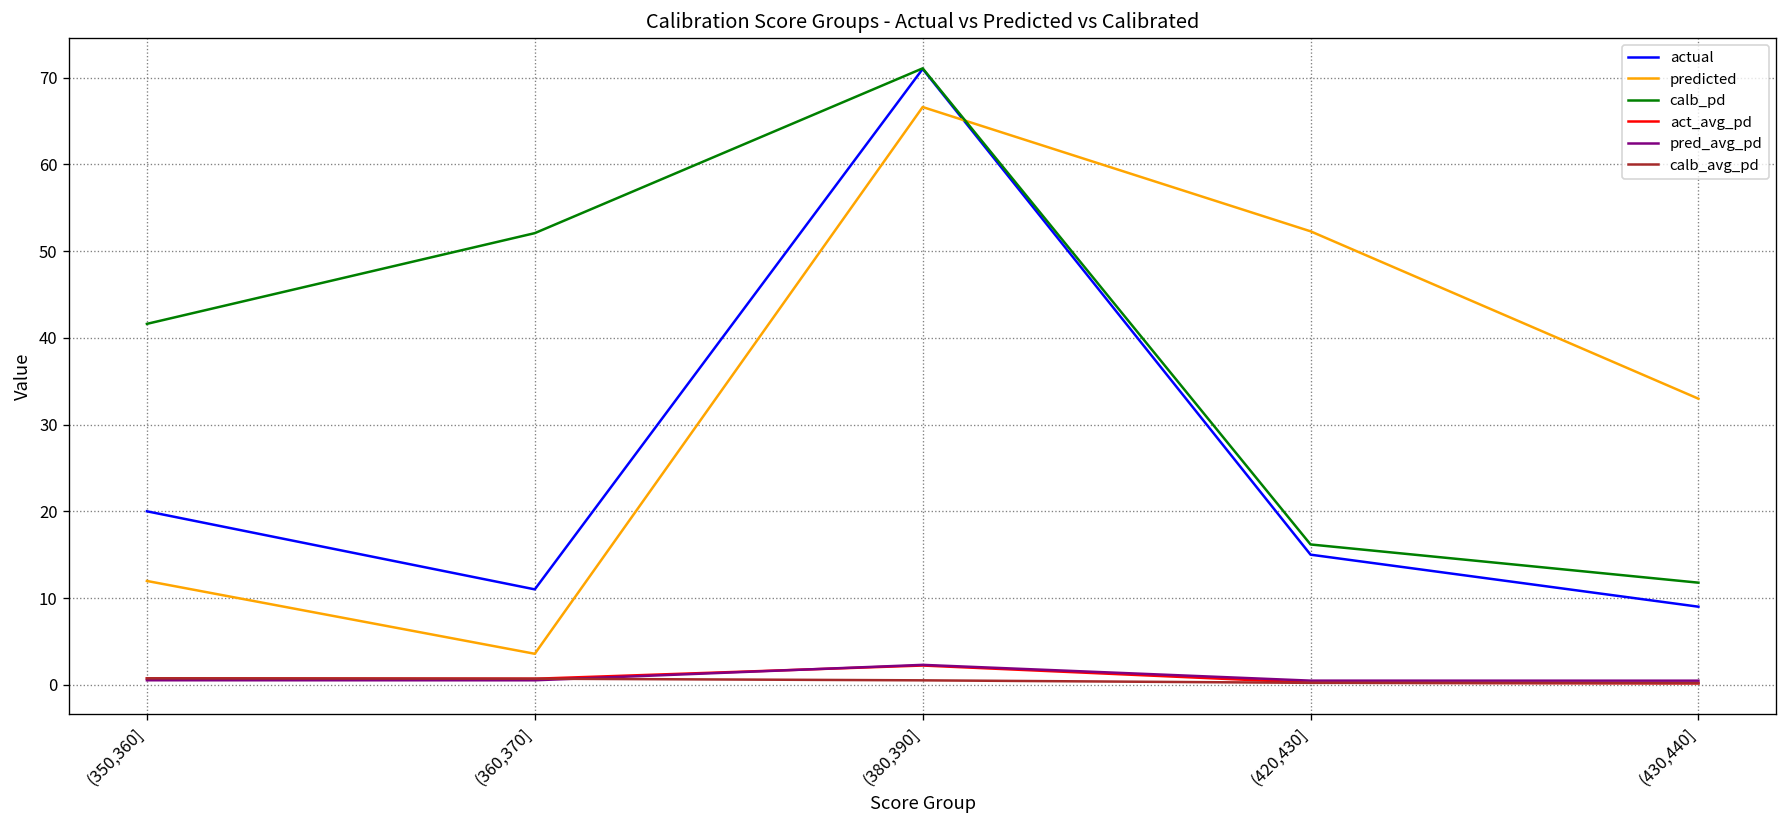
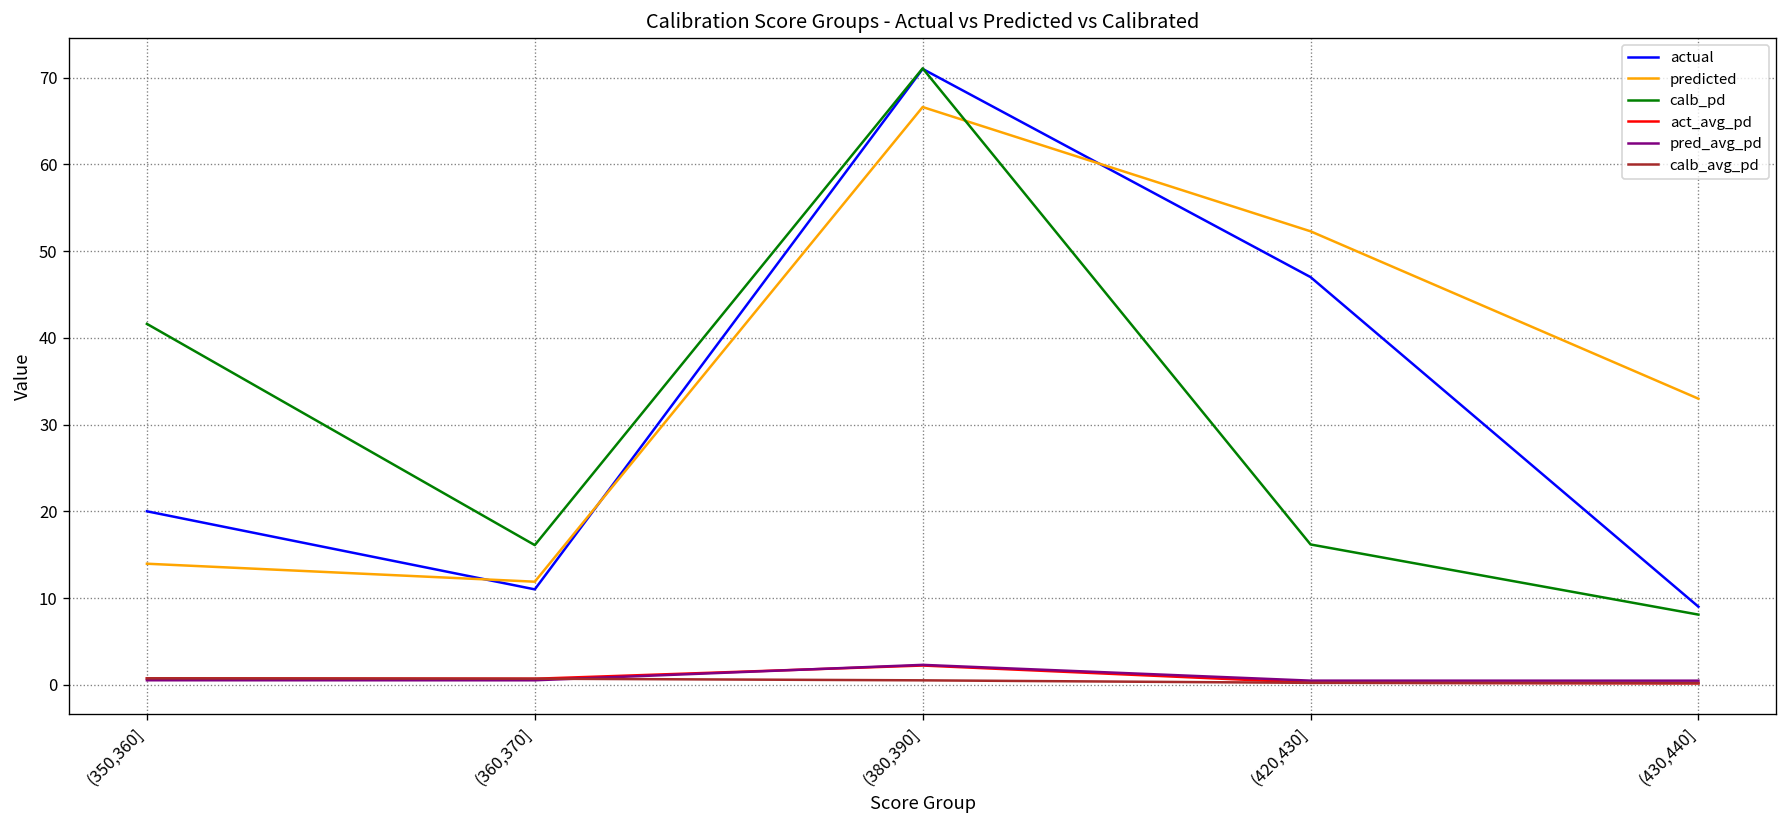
predicted, (350,360]: 12 -> 14
predicted, (360,370]: 4 -> 12
calb_pd, (360,370]: 52 -> 16
actual, (420,430]: 15 -> 47
calb_pd, (430,440]: 12 -> 8
